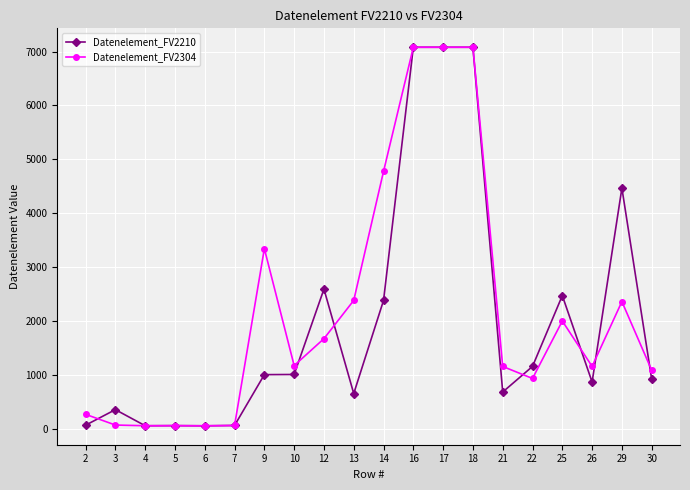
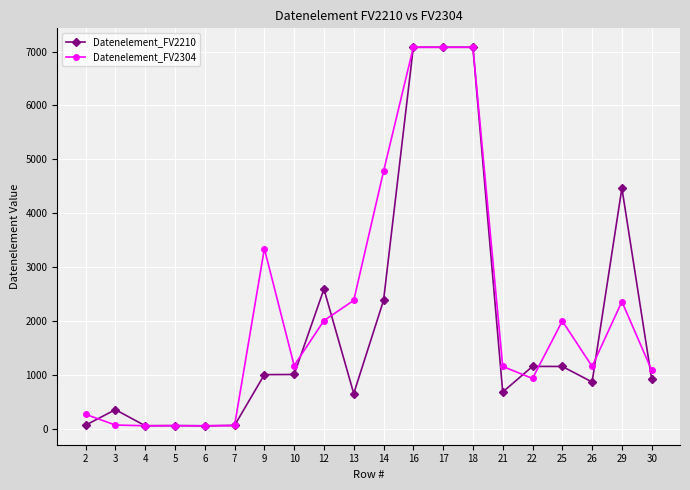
Datenelement_FV2304, 12: 1700 -> 2000
Datenelement_FV2210, 25: 2500 -> 1200
